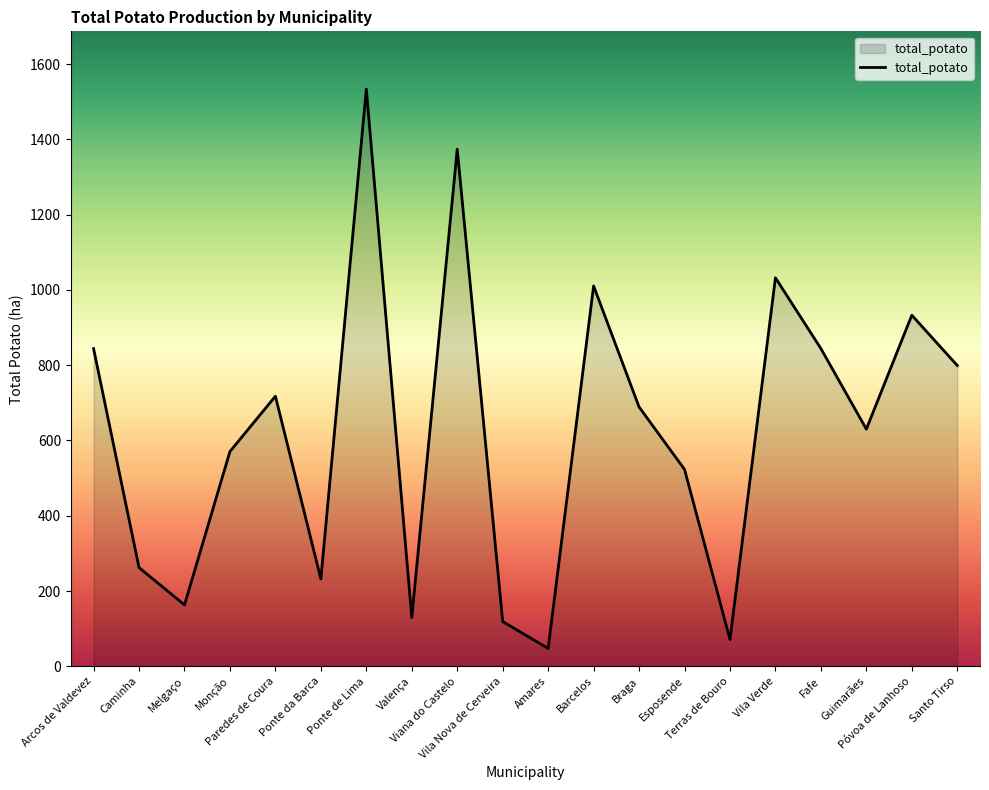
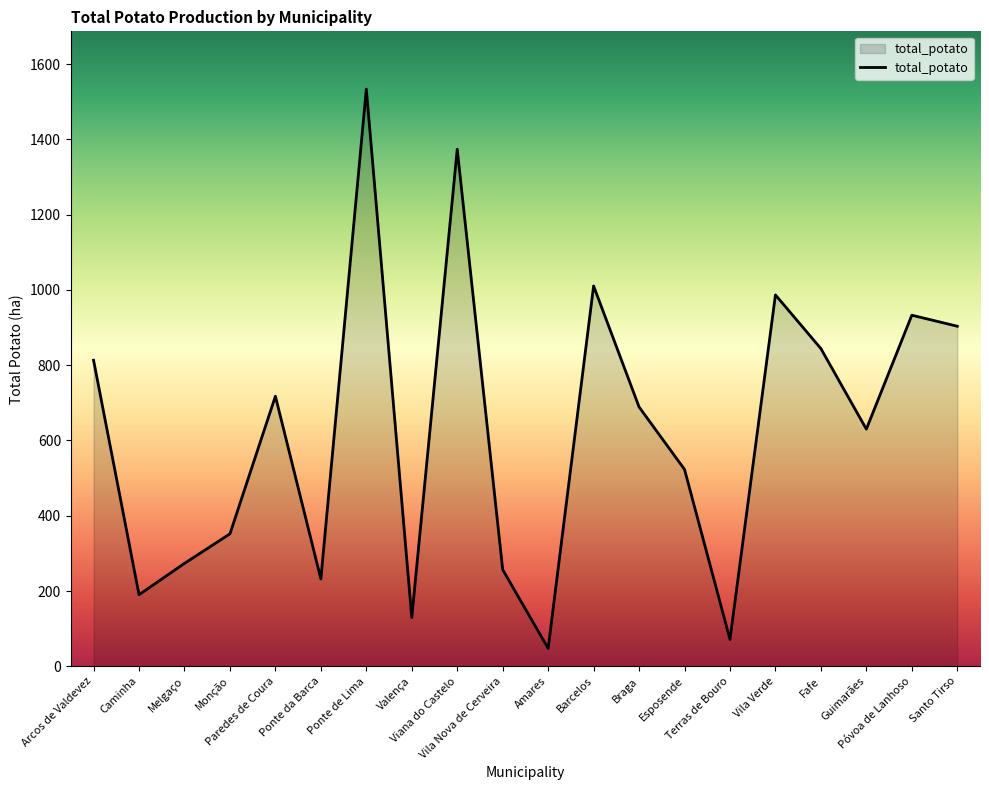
Arcos de Valdevez: 840 -> 810
Caminha: 260 -> 190
Melgaço: 160 -> 270
Monção: 570 -> 350
Vila Nova de Cerveira: 120 -> 260
Vila Verde: 1030 -> 990
Santo Tirso: 800 -> 900
